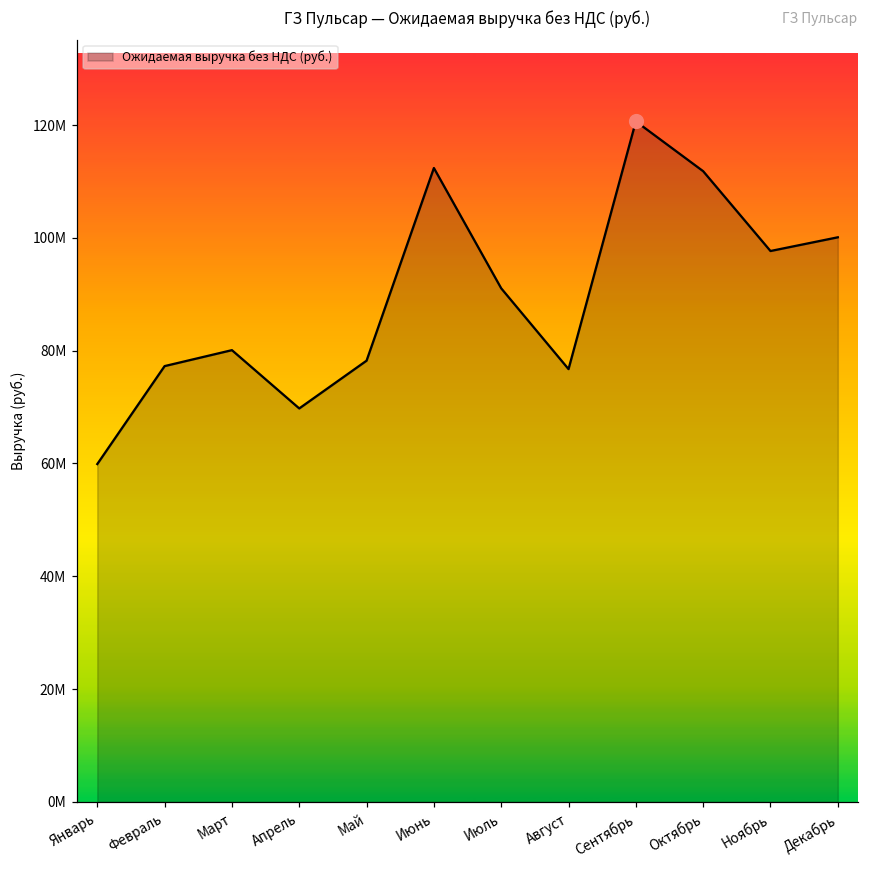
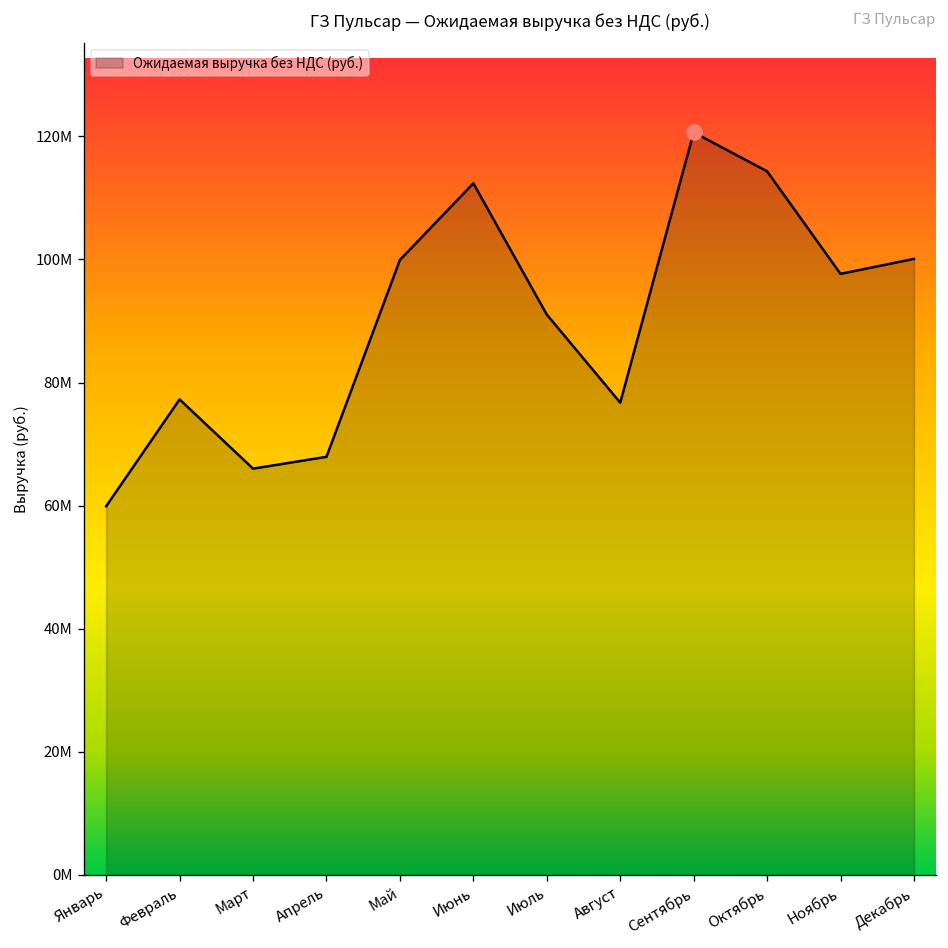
Ожидаемая выручка без НДС (руб.), Март: 80000000 -> 66000000
Ожидаемая выручка без НДС (руб.), Апрель: 70000000 -> 68000000
Ожидаемая выручка без НДС (руб.), Май: 78000000 -> 100000000
Ожидаемая выручка без НДС (руб.), Октябрь: 112000000 -> 114000000
